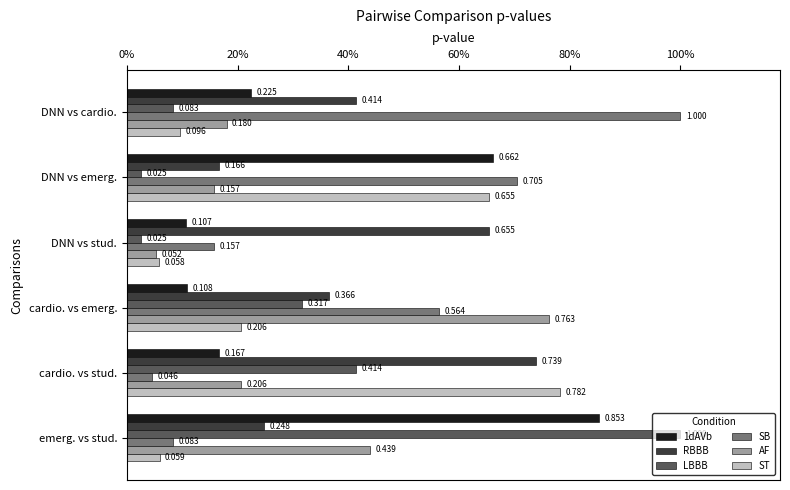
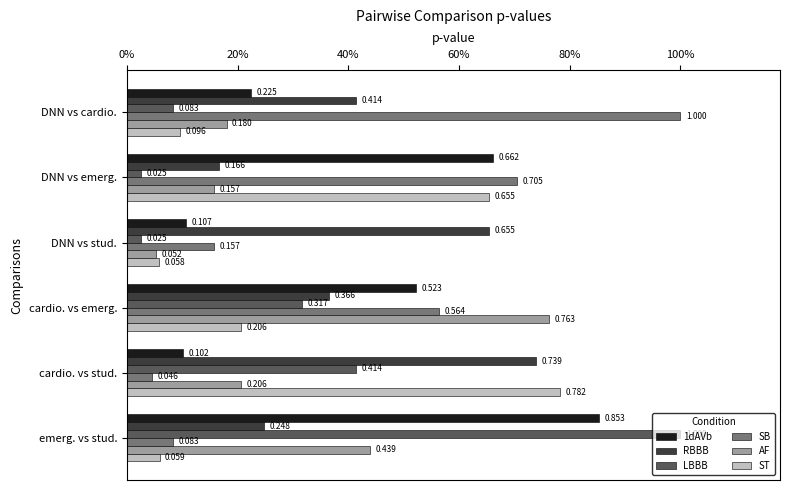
1dAVb, cardio. vs emerg.: 0.108 -> 0.523
1dAVb, cardio. vs stud.: 0.167 -> 0.102
